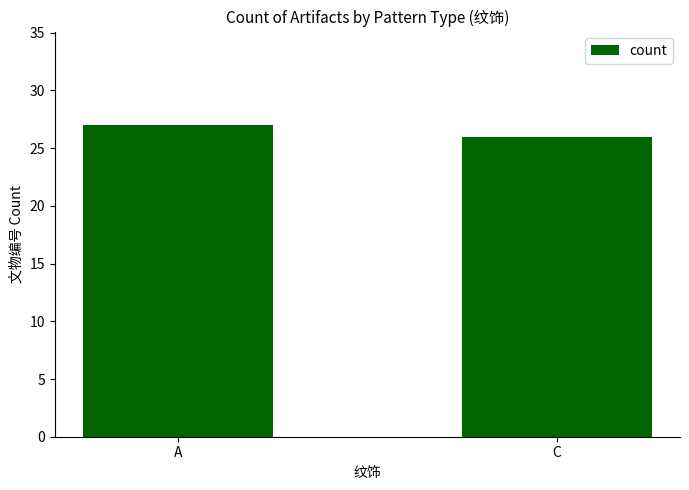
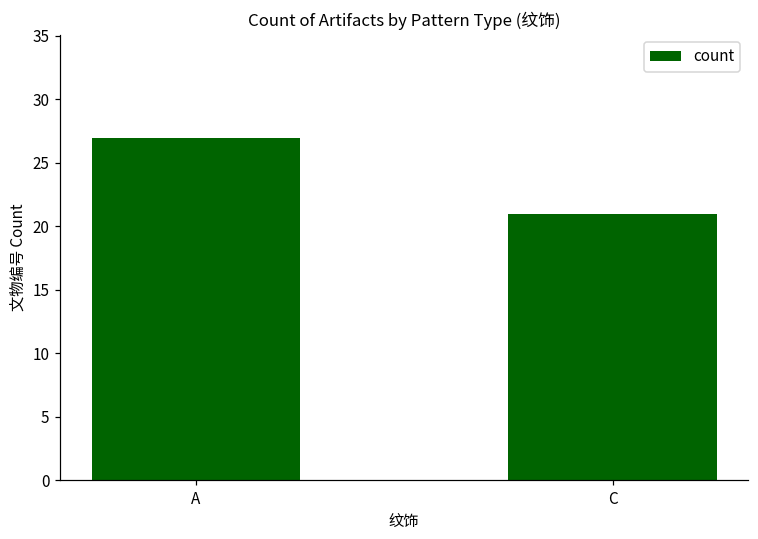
C: 26 -> 21
